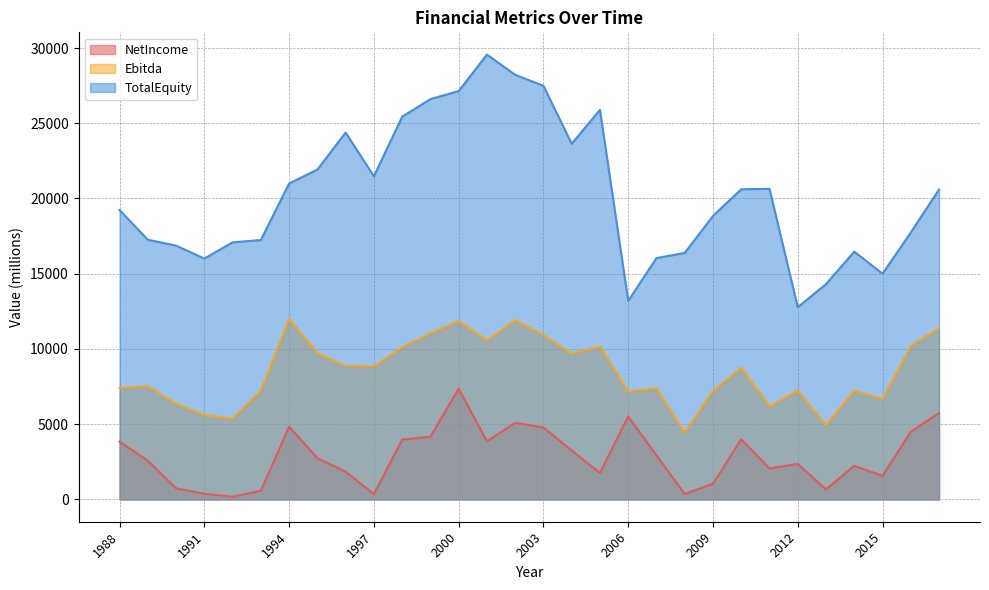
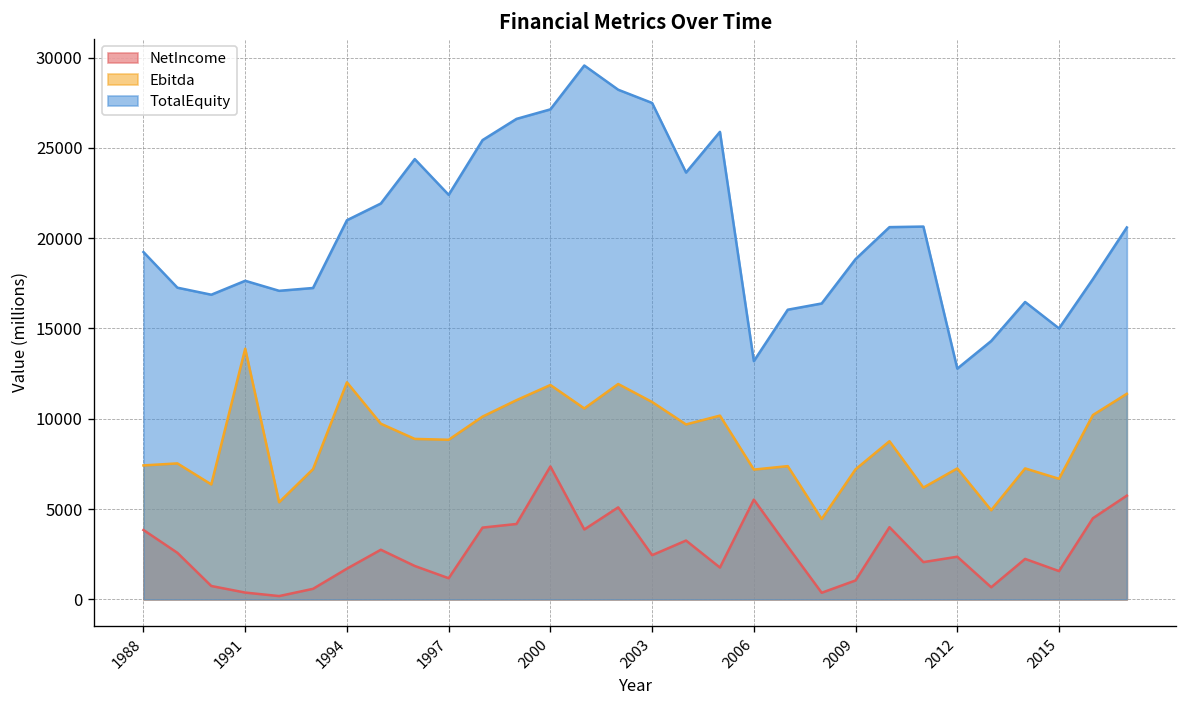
Ebitda, 1991: 5600 -> 13900
TotalEquity, 1991: 16000 -> 17600
NetIncome, 1994: 4800 -> 1700
NetIncome, 1997: 400 -> 1200
TotalEquity, 1997: 21500 -> 22400
NetIncome, 2003: 4800 -> 2400
